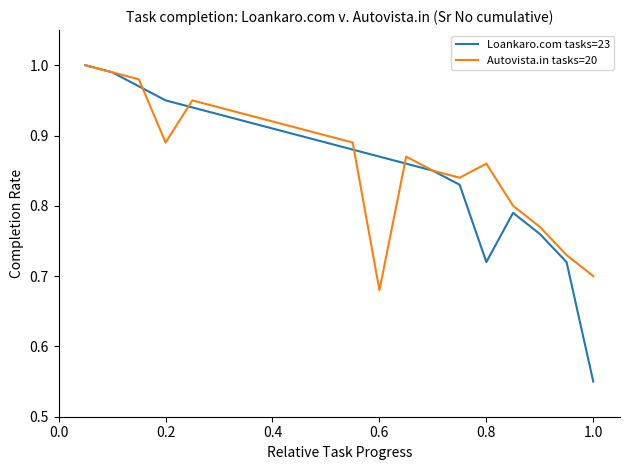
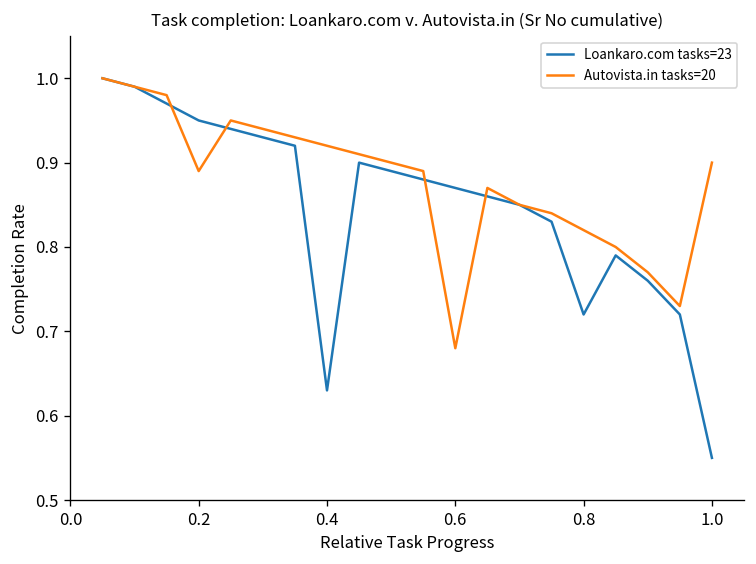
Loankaro.com tasks=23, 0.4: 0.91 -> 0.63
Autovista.in tasks=20, 0.8: 0.86 -> 0.82
Autovista.in tasks=20, 1.0: 0.7 -> 0.9
